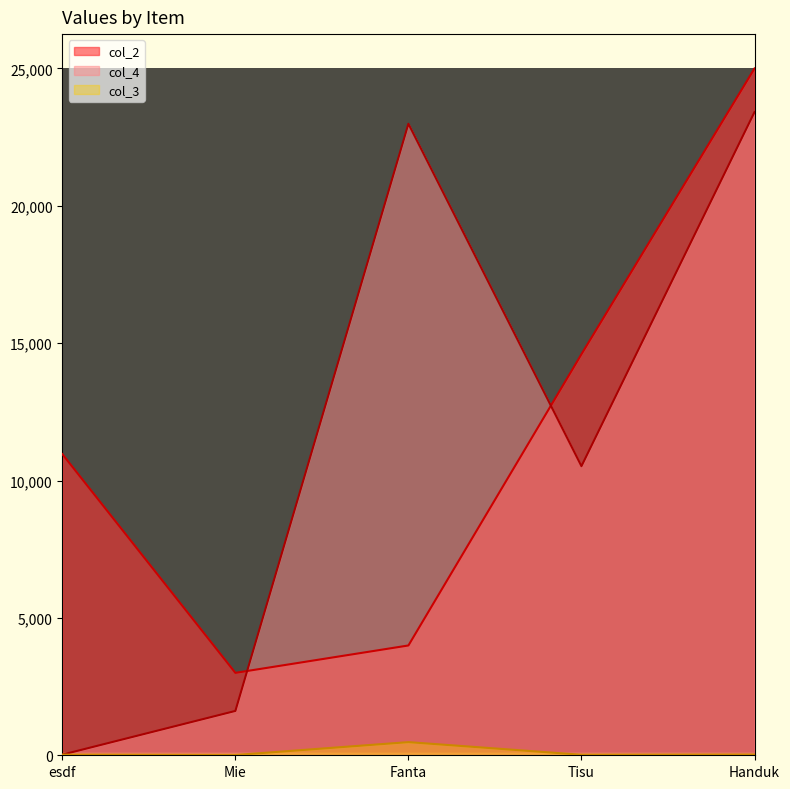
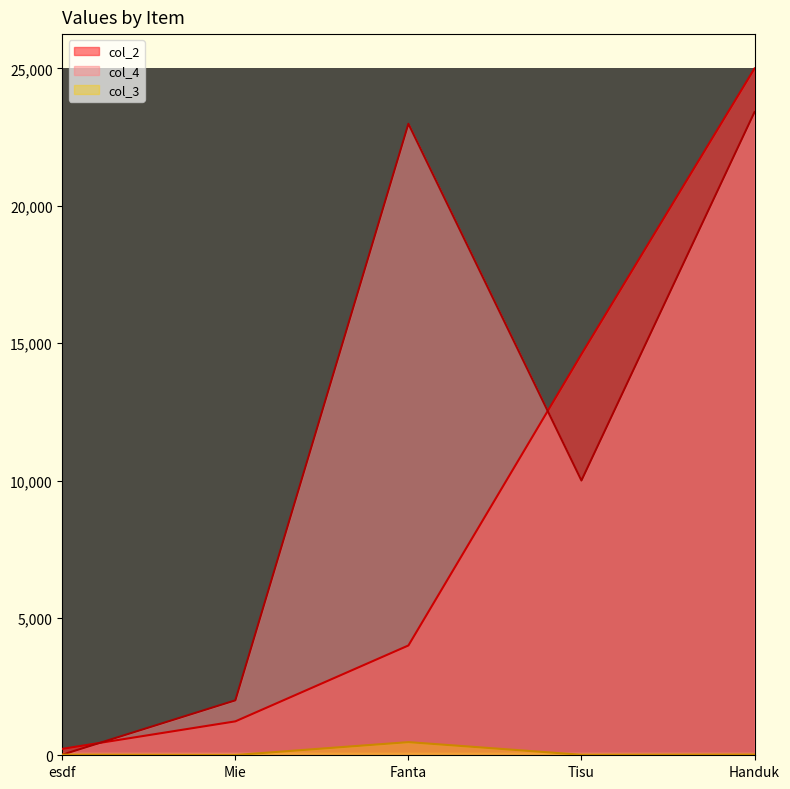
col_2, esdf: 11,000 -> 200
col_2, Mie: 3,000 -> 1,200
col_4, Mie: 1,600 -> 2,000
col_4, Tisu: 10,500 -> 10,000
